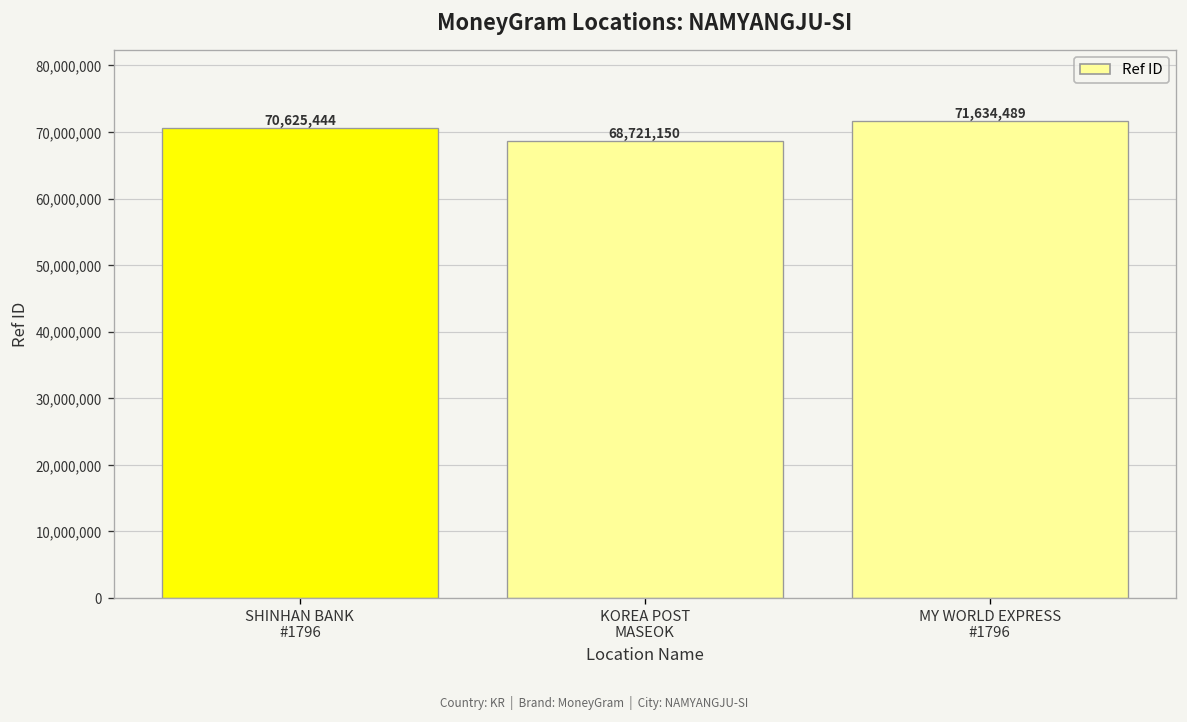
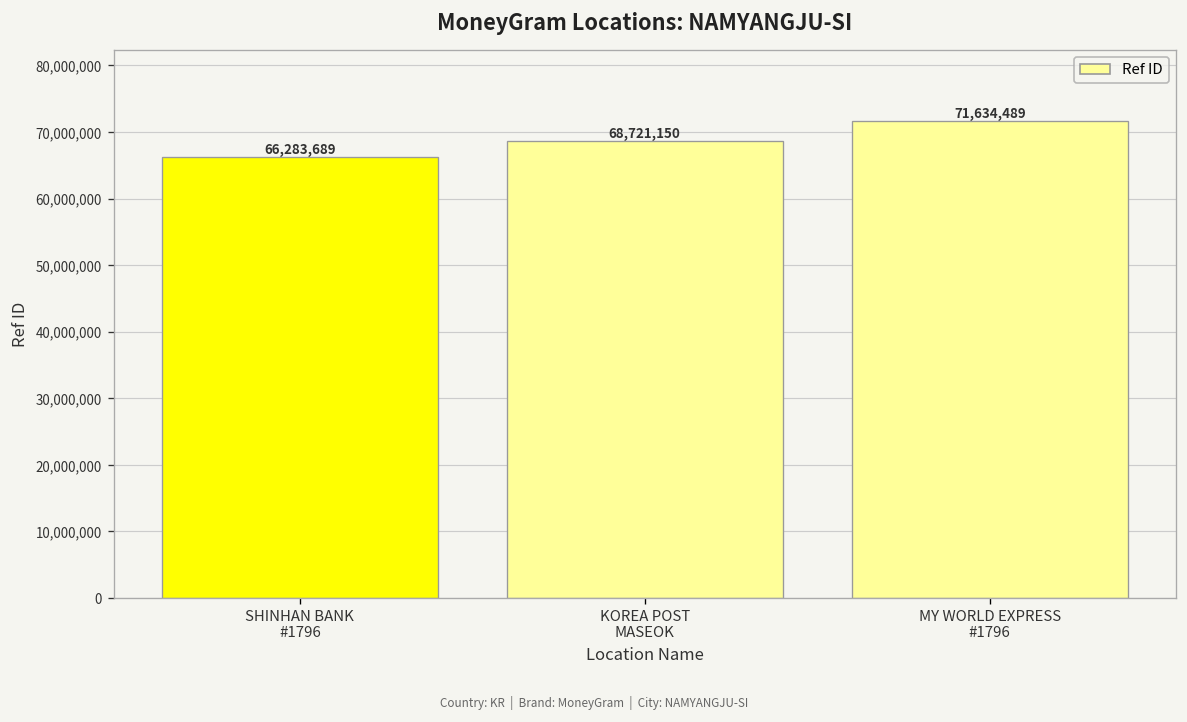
SHINHAN BANK #1796: 70,625,444 -> 66,283,689
